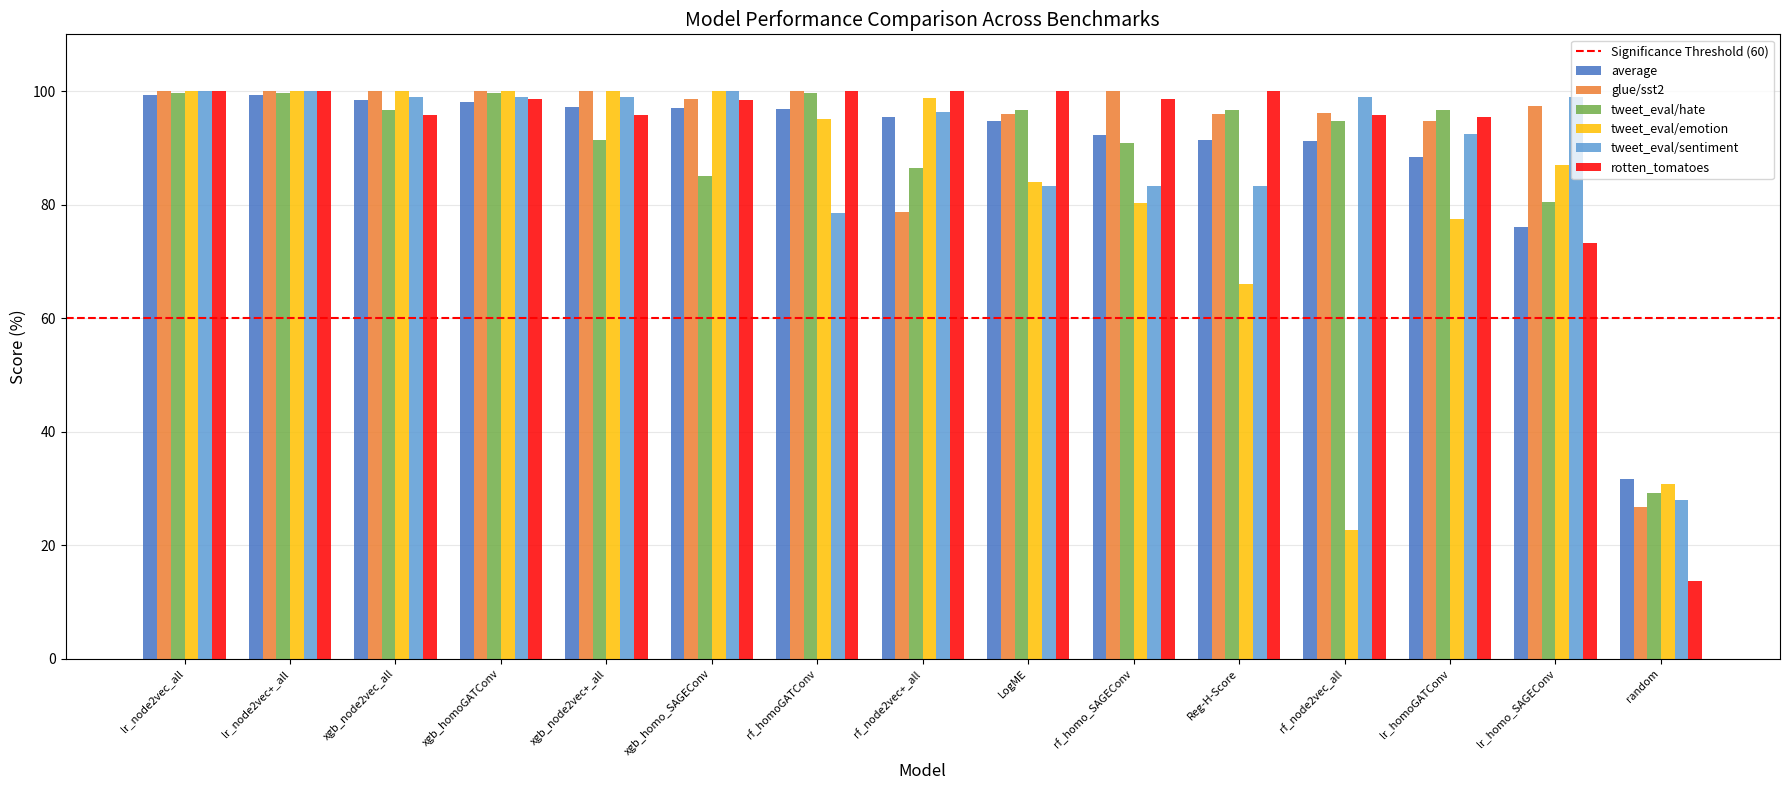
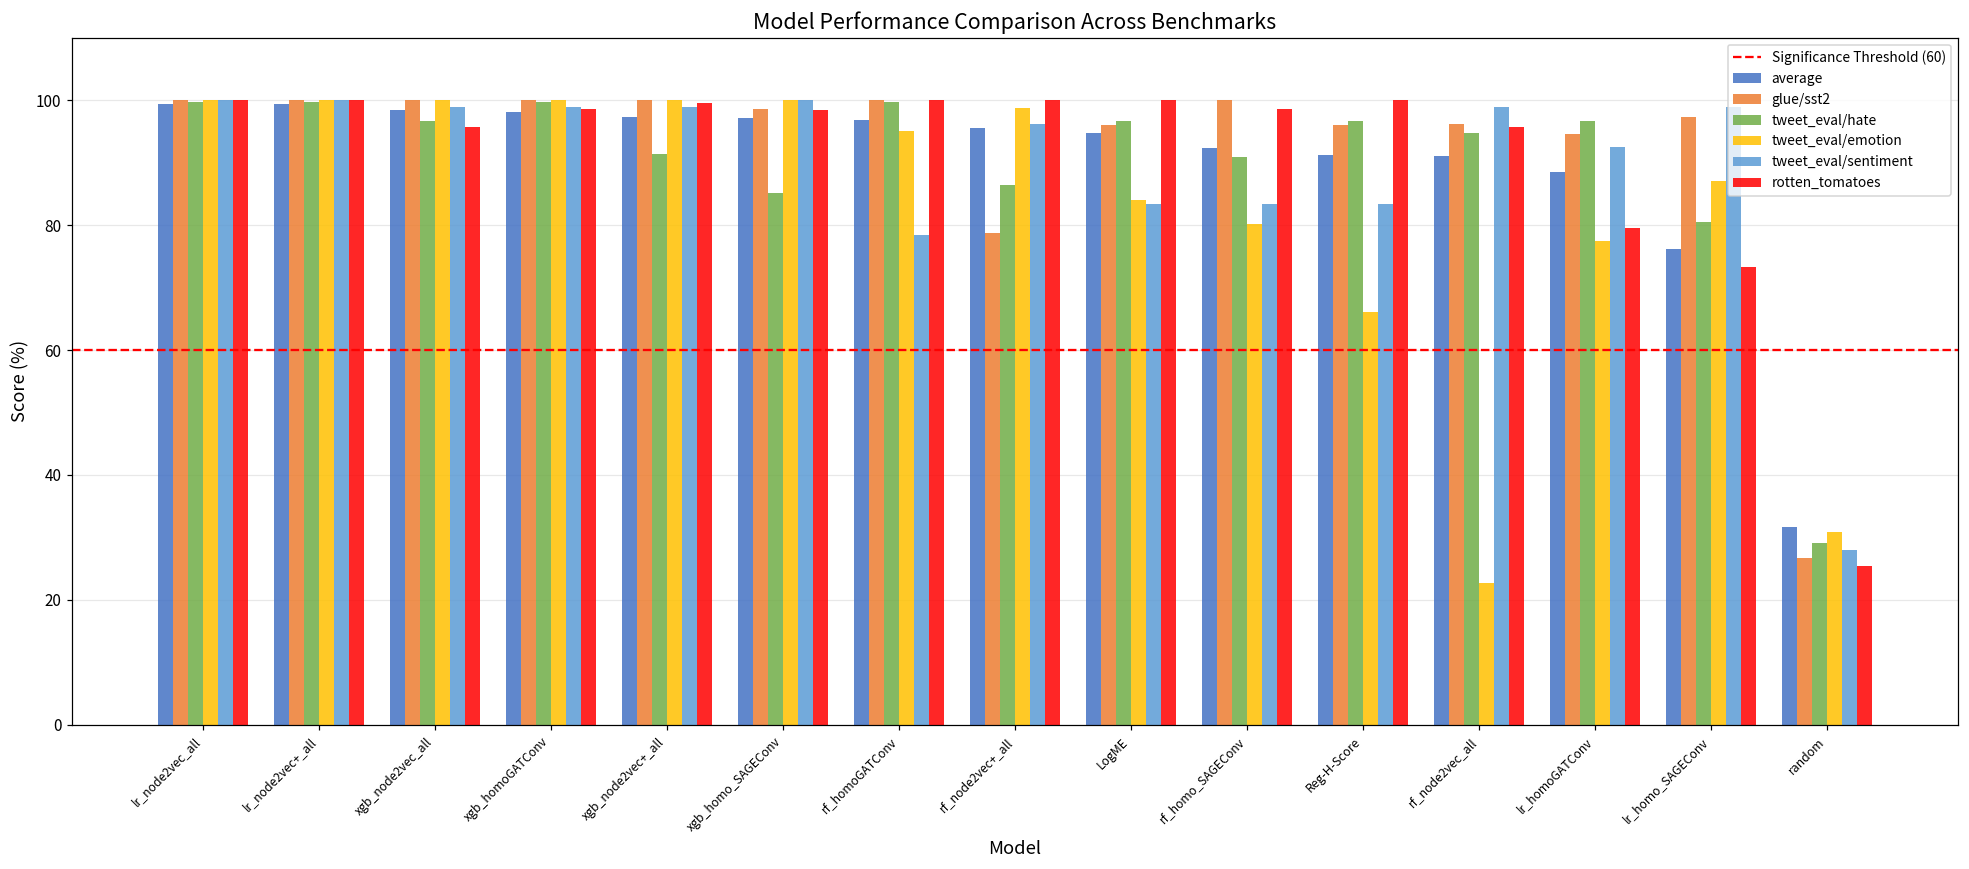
rotten_tomatoes, xgb_node2vec+_all: 96 -> 100
rotten_tomatoes, lr_homoGATConv: 95 -> 80
rotten_tomatoes, random: 14 -> 25
